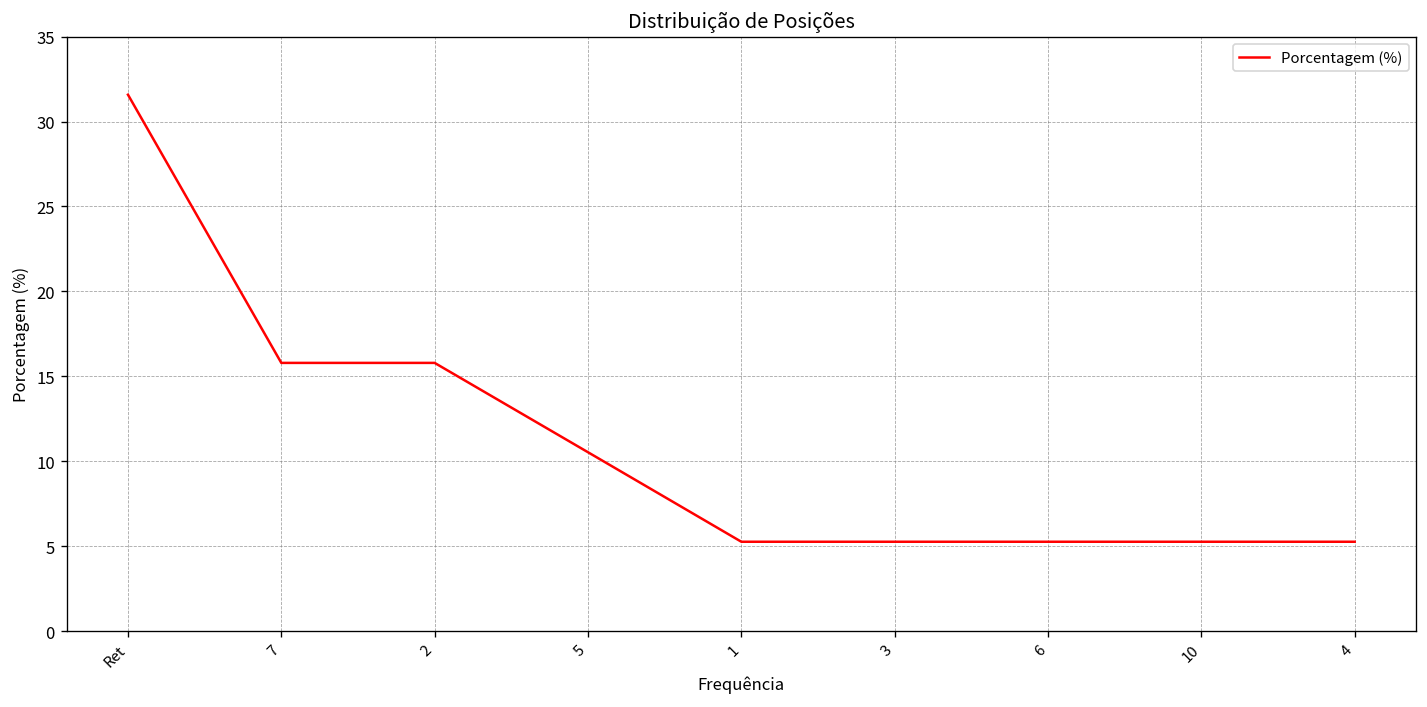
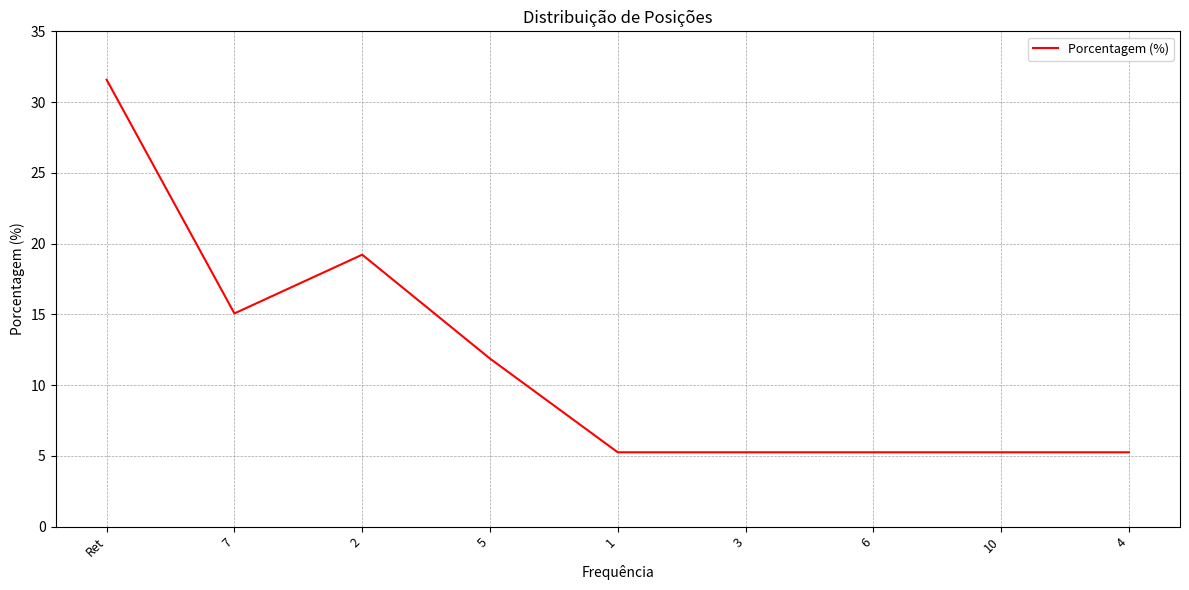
7: 15.8 -> 15.1
2: 15.8 -> 19.2
5: 10.5 -> 11.9
